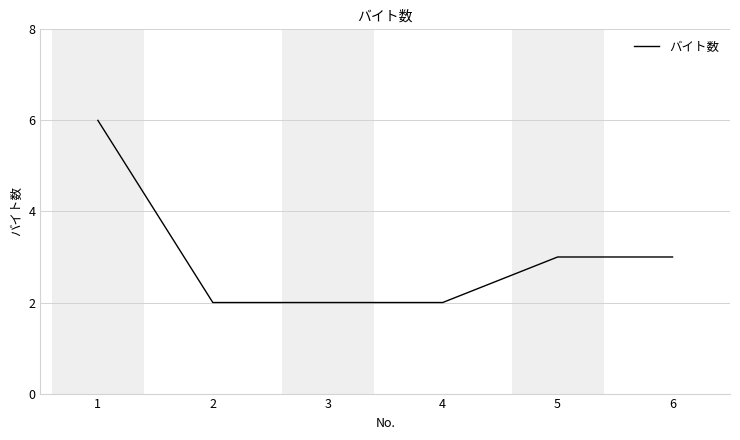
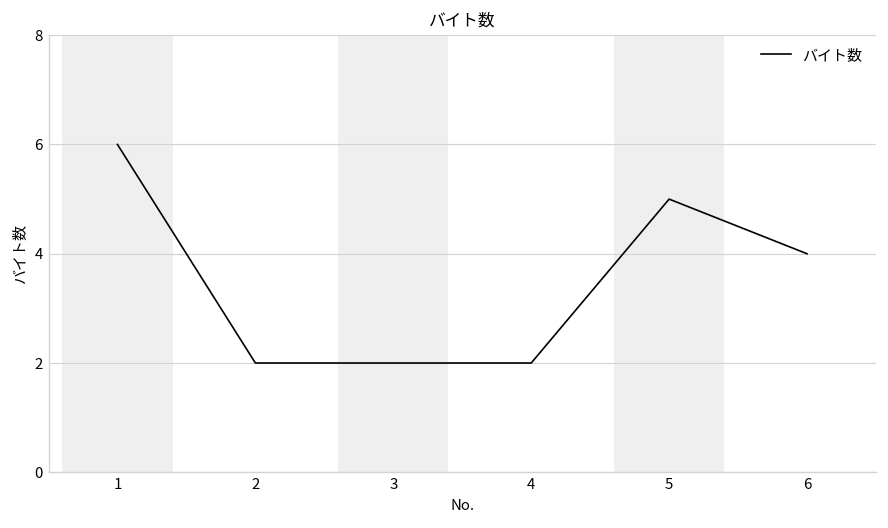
5: 3 -> 5
6: 3 -> 4
